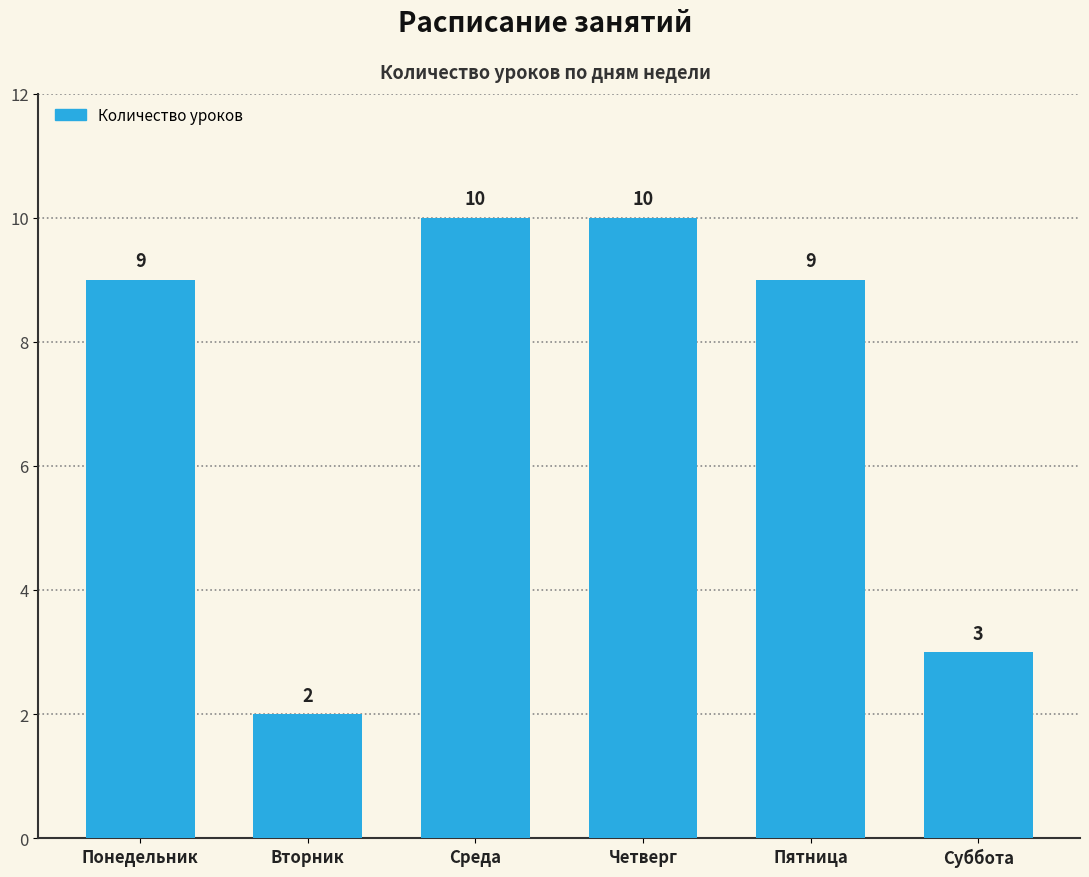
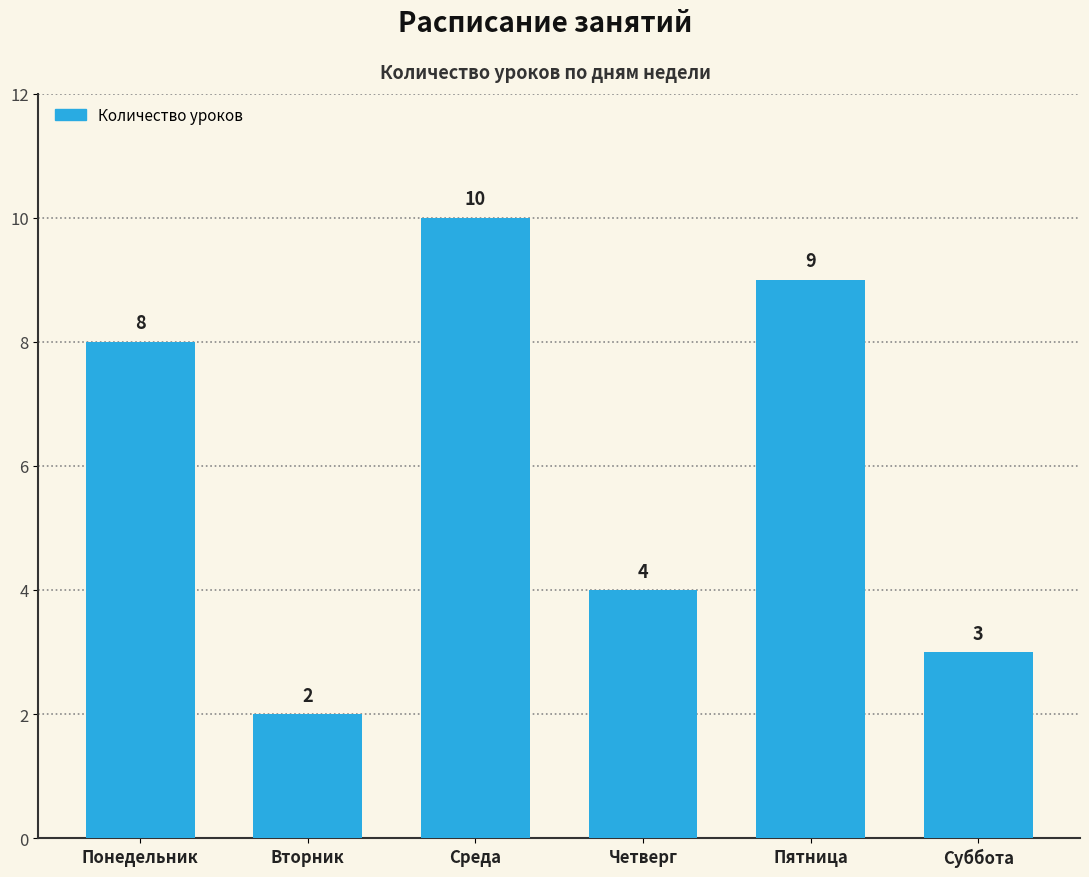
Понедельник: 9 -> 8
Четверг: 10 -> 4
